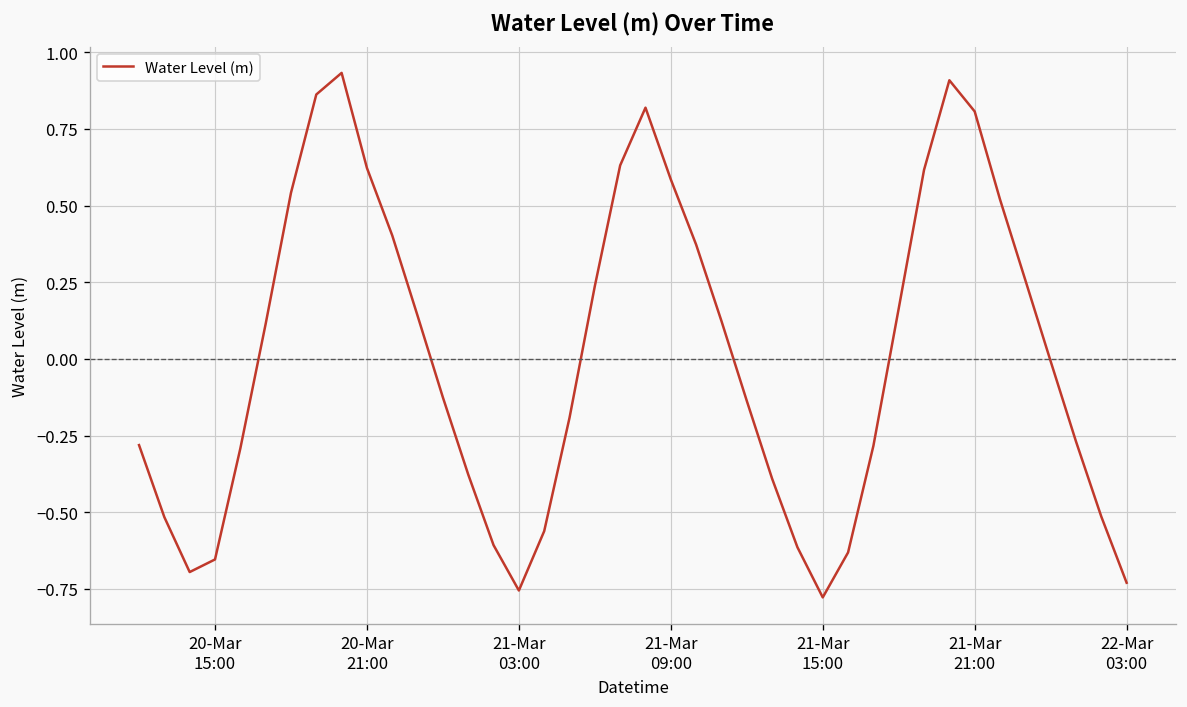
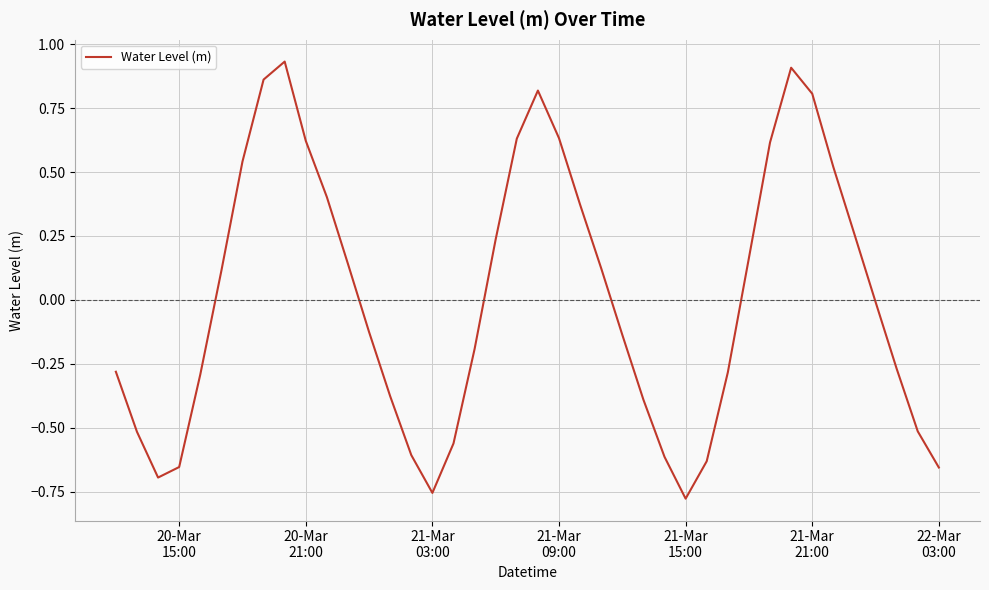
21-Mar 09:00: 0.59 -> 0.63
22-Mar 03:00: -0.73 -> -0.66
